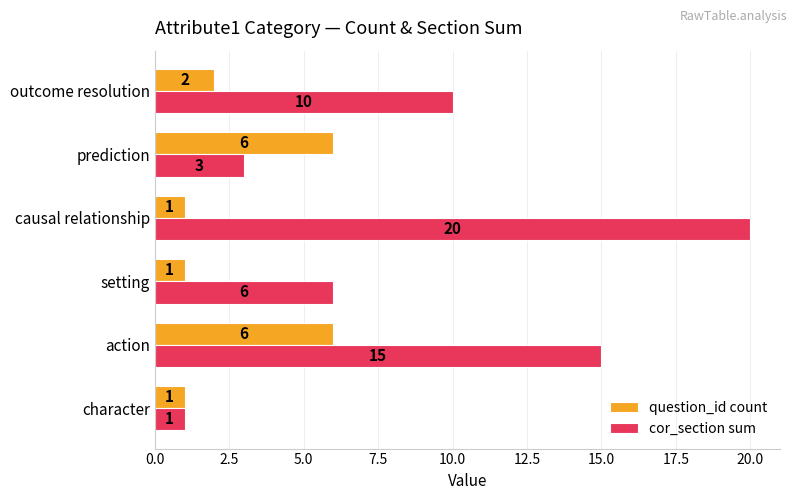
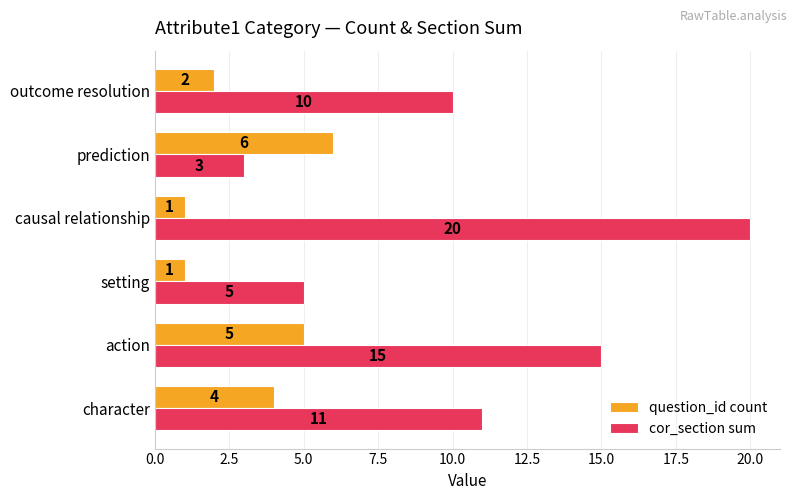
cor_section sum, setting: 6 -> 5
question_id count, action: 6 -> 5
question_id count, character: 1 -> 4
cor_section sum, character: 1 -> 11
